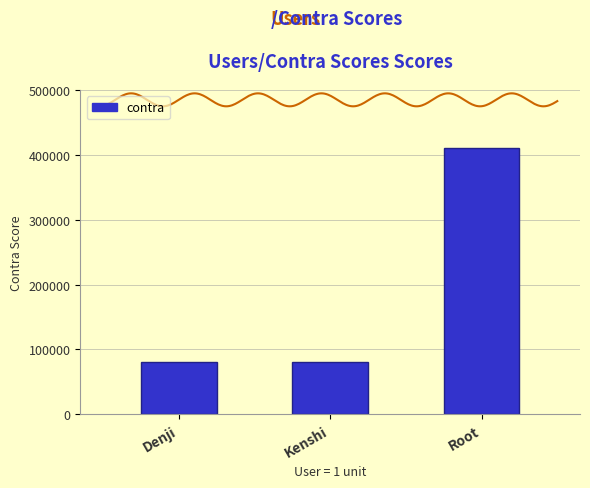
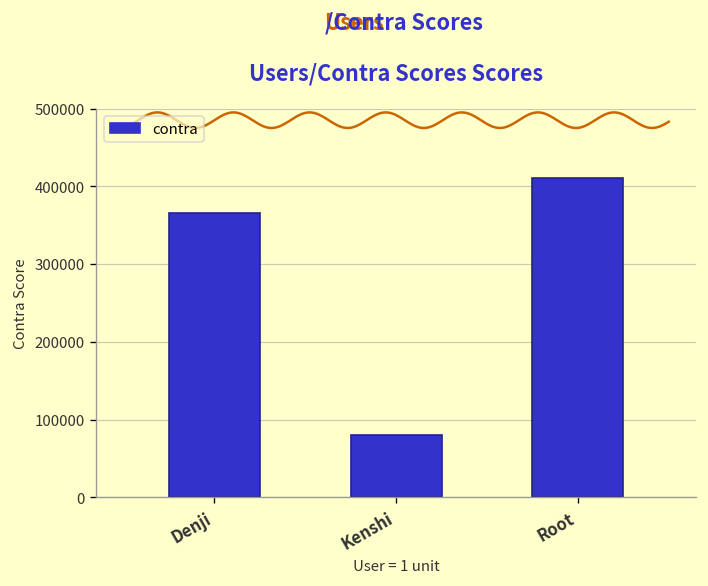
contra, Denji: 80000 -> 370000
